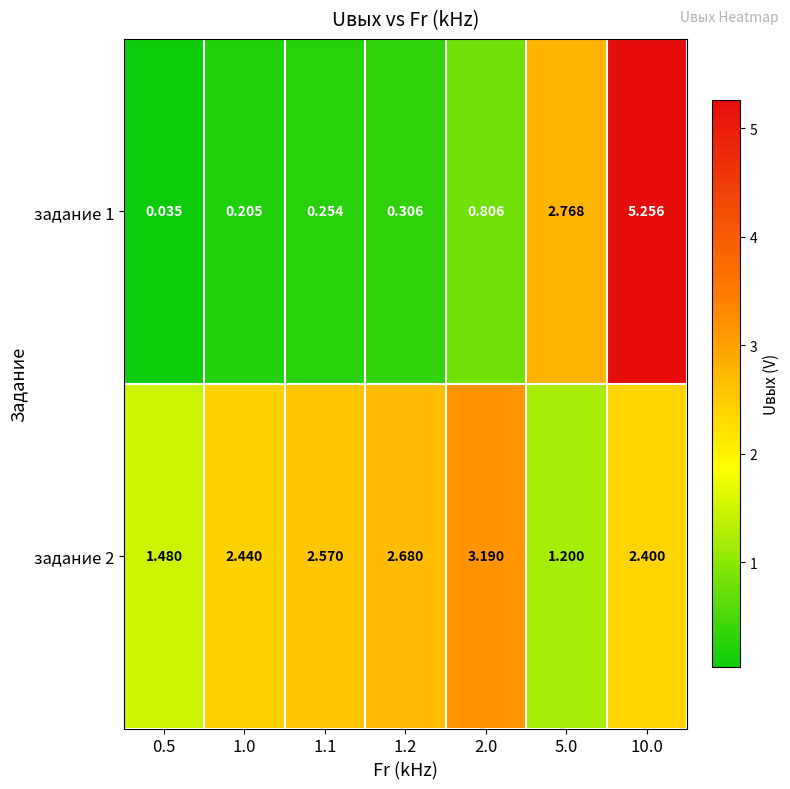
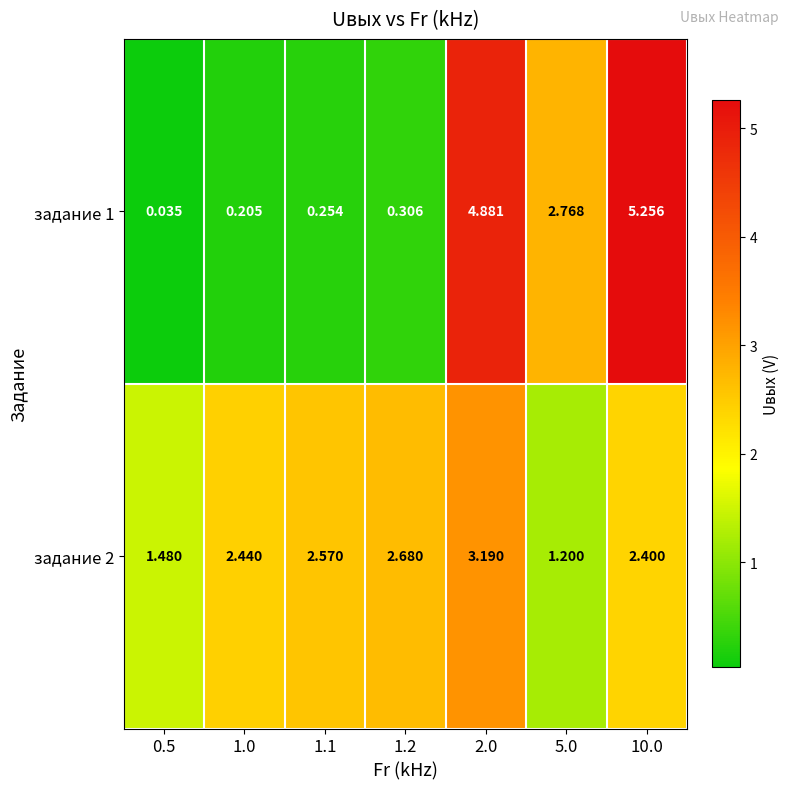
задание 1, 2.0: 0.806 -> 4.881
